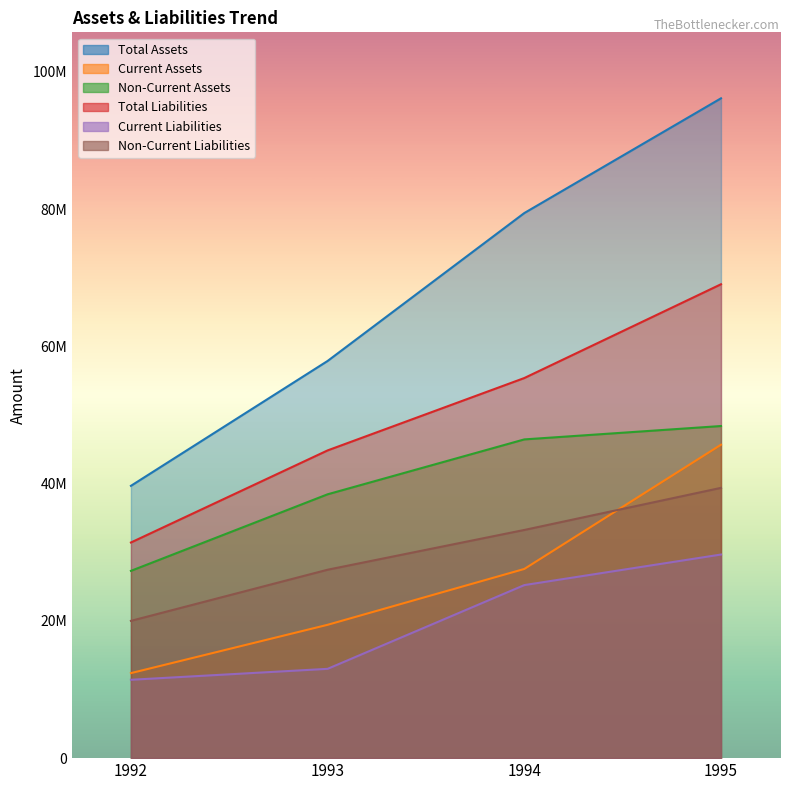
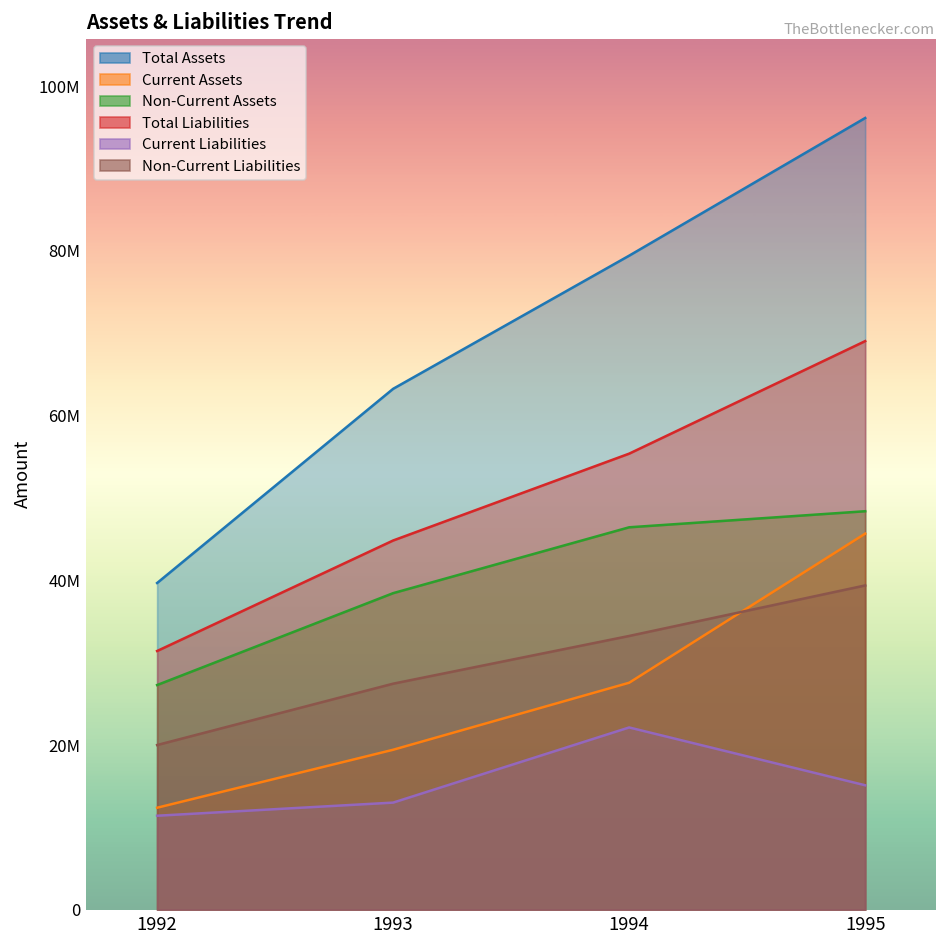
Total Assets, 1993: 58000000 -> 63000000
Current Liabilities, 1994: 25000000 -> 22000000
Current Liabilities, 1995: 30000000 -> 15000000
